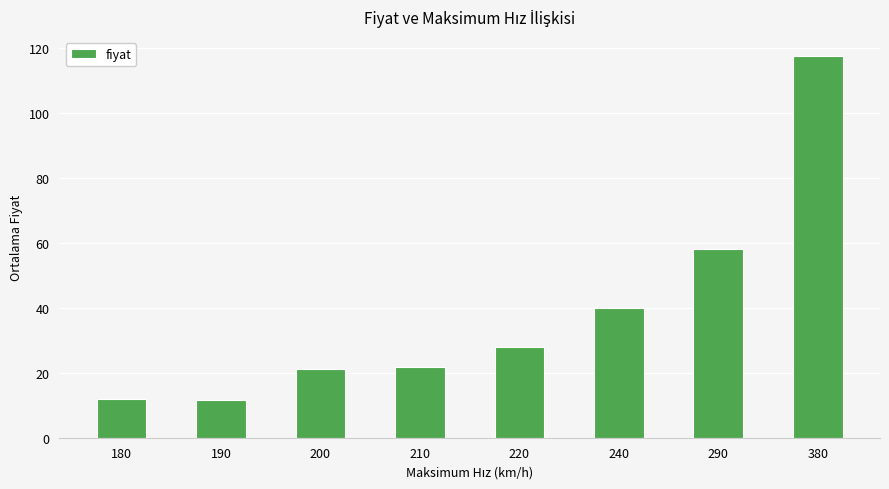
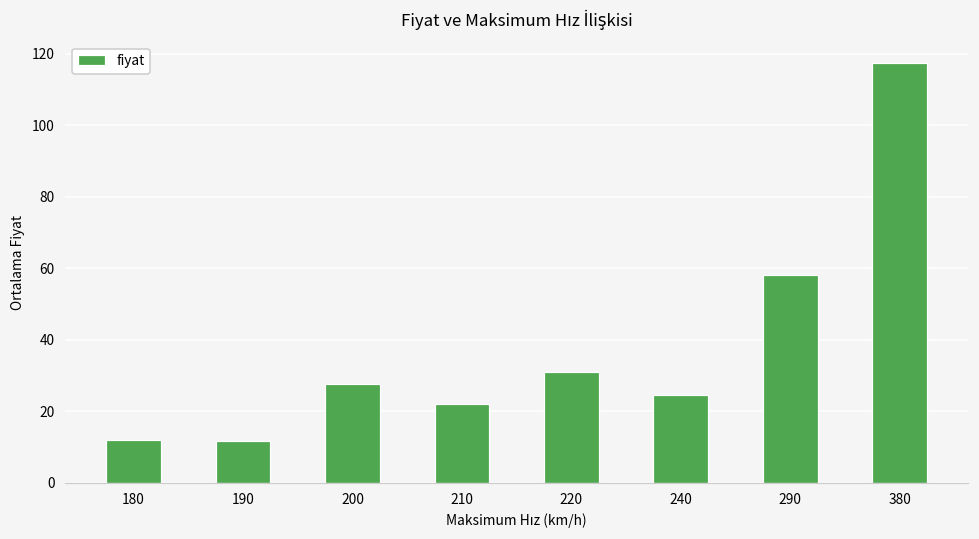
200: 21 -> 28
220: 28 -> 31
240: 40 -> 25
